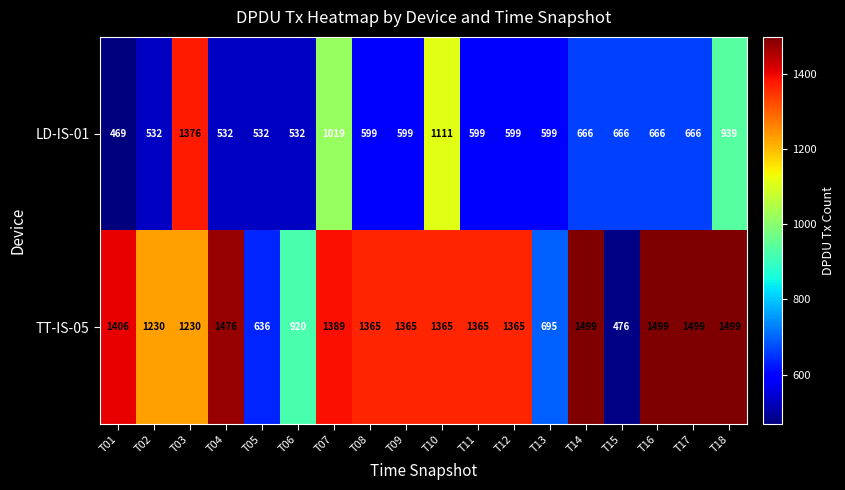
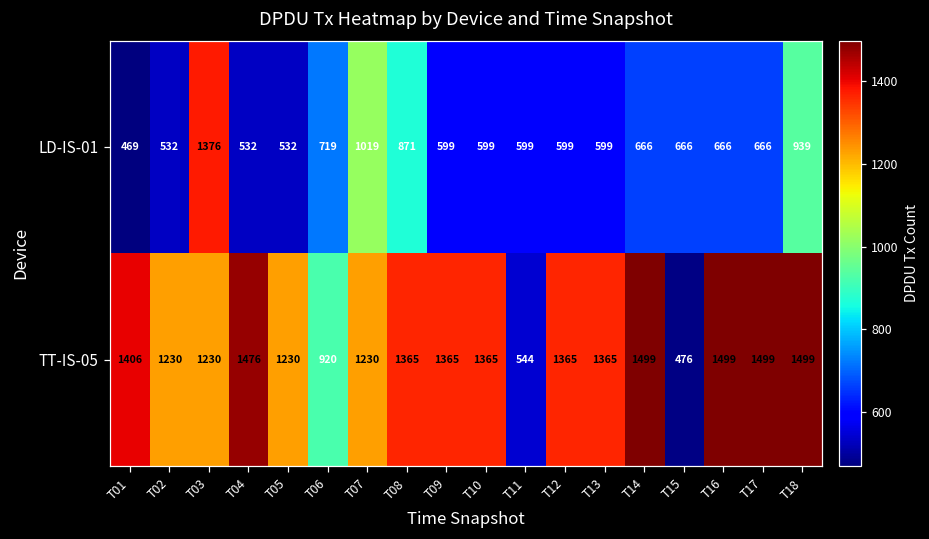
LD-IS-01, T06: 532 -> 719
LD-IS-01, T08: 599 -> 871
LD-IS-01, T10: 1111 -> 599
TT-IS-05, T05: 636 -> 1230
TT-IS-05, T07: 1389 -> 1230
TT-IS-05, T11: 1365 -> 544
TT-IS-05, T13: 695 -> 1365
